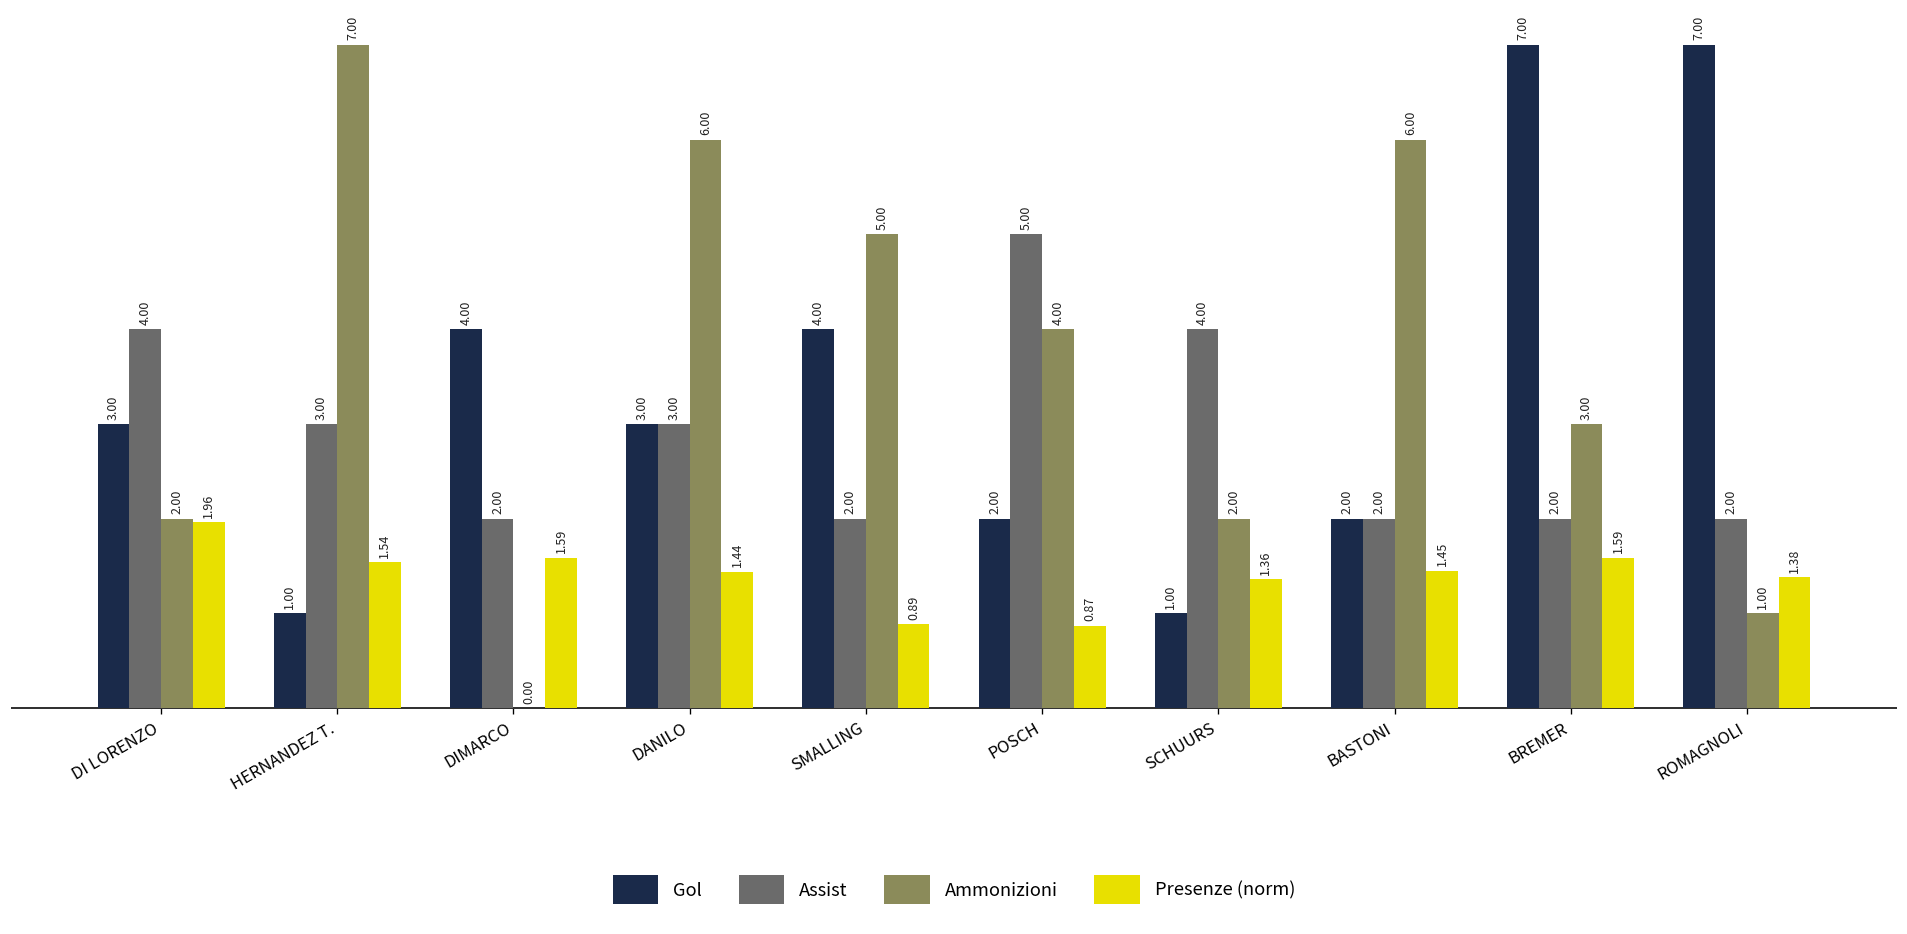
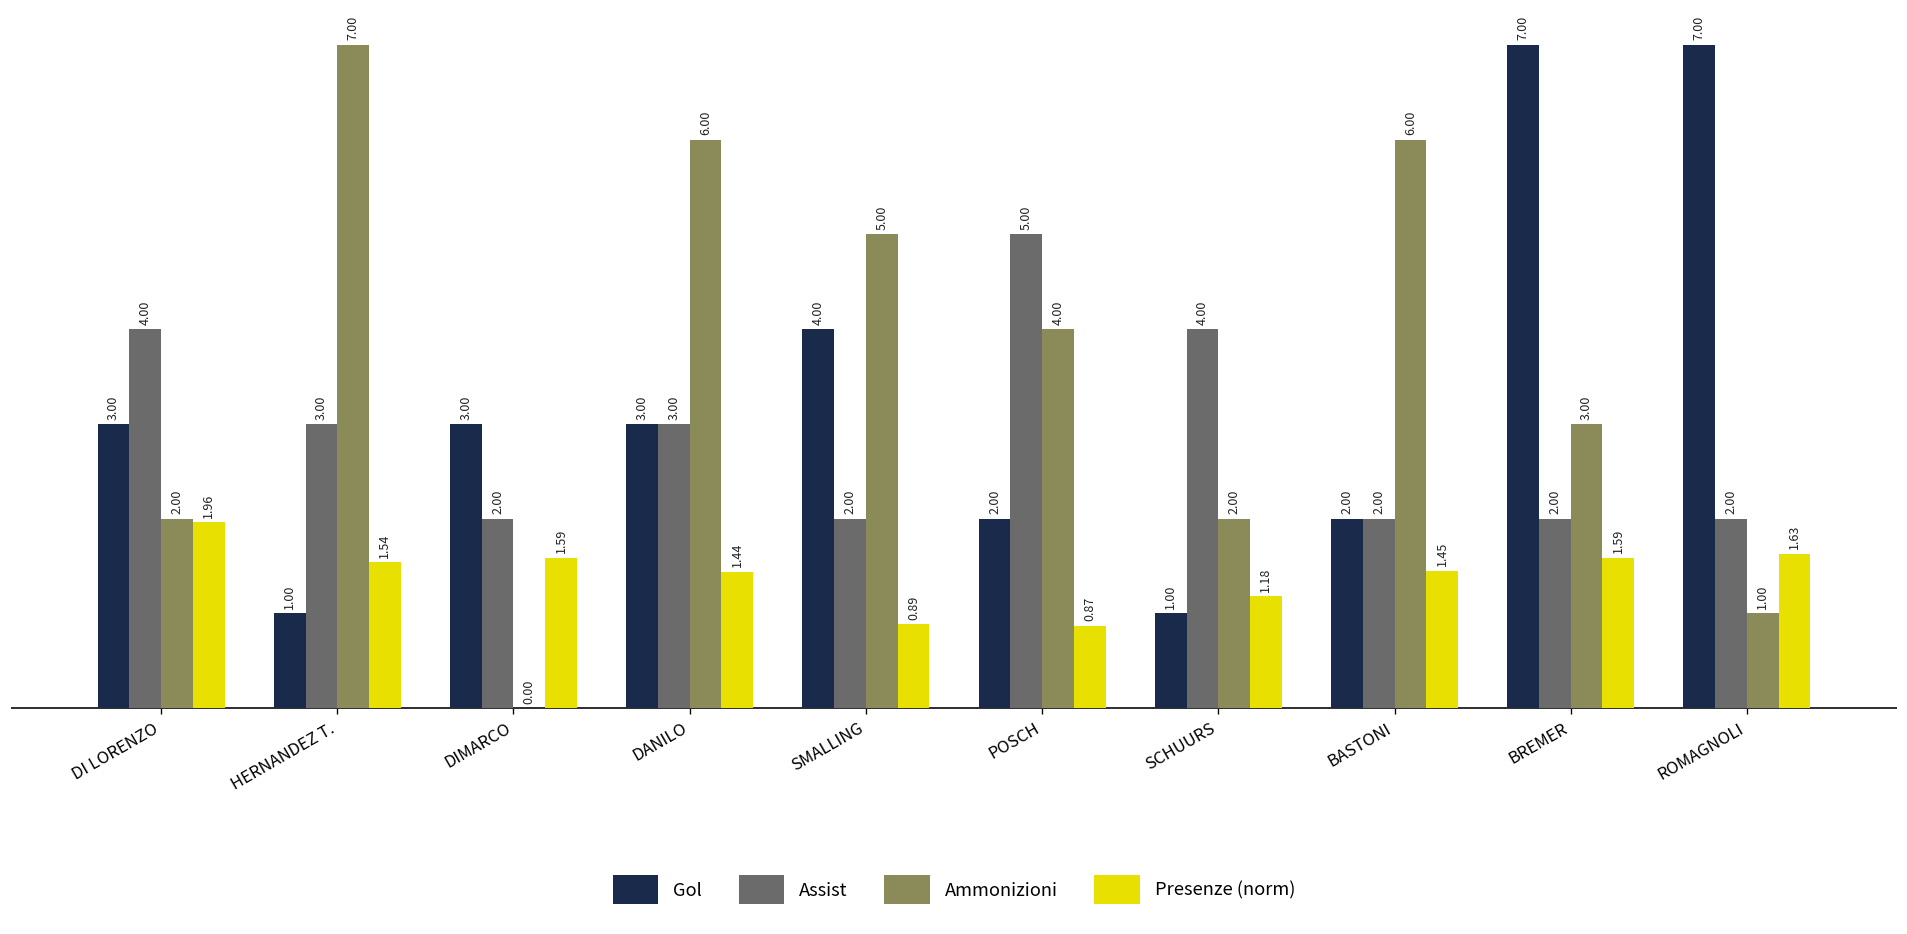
Gol, DIMARCO: 4.00 -> 3.00
Presenze (norm), SCHUURS: 1.36 -> 1.18
Presenze (norm), ROMAGNOLI: 1.38 -> 1.63
